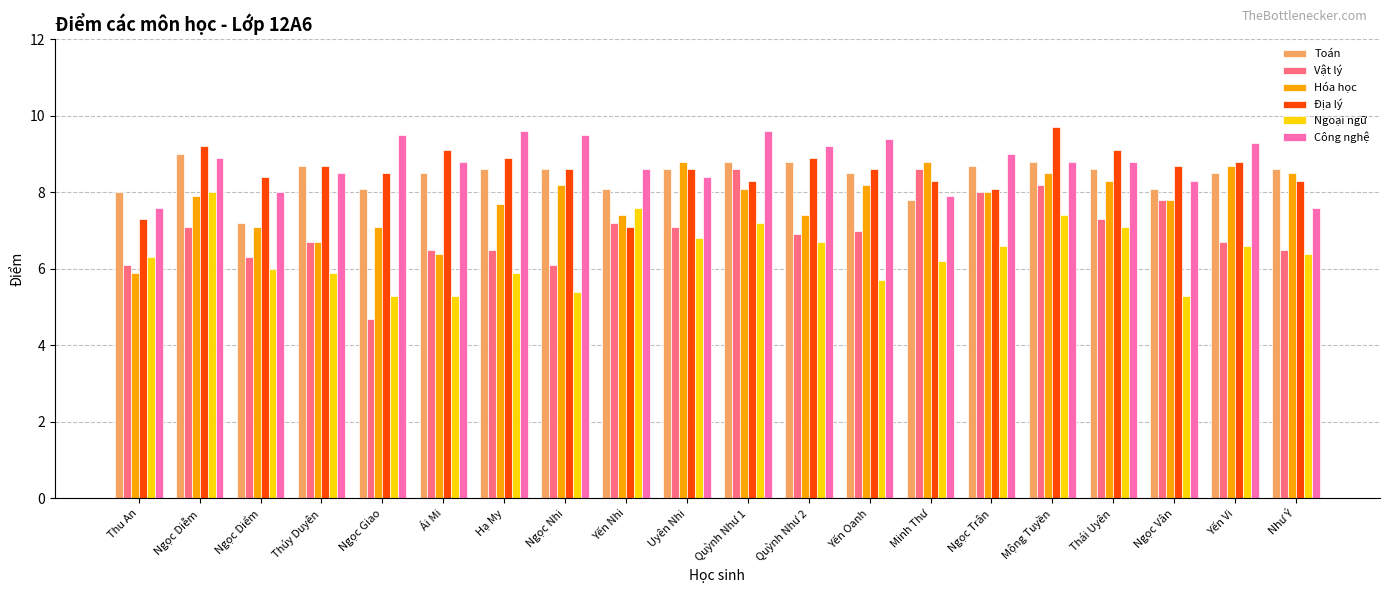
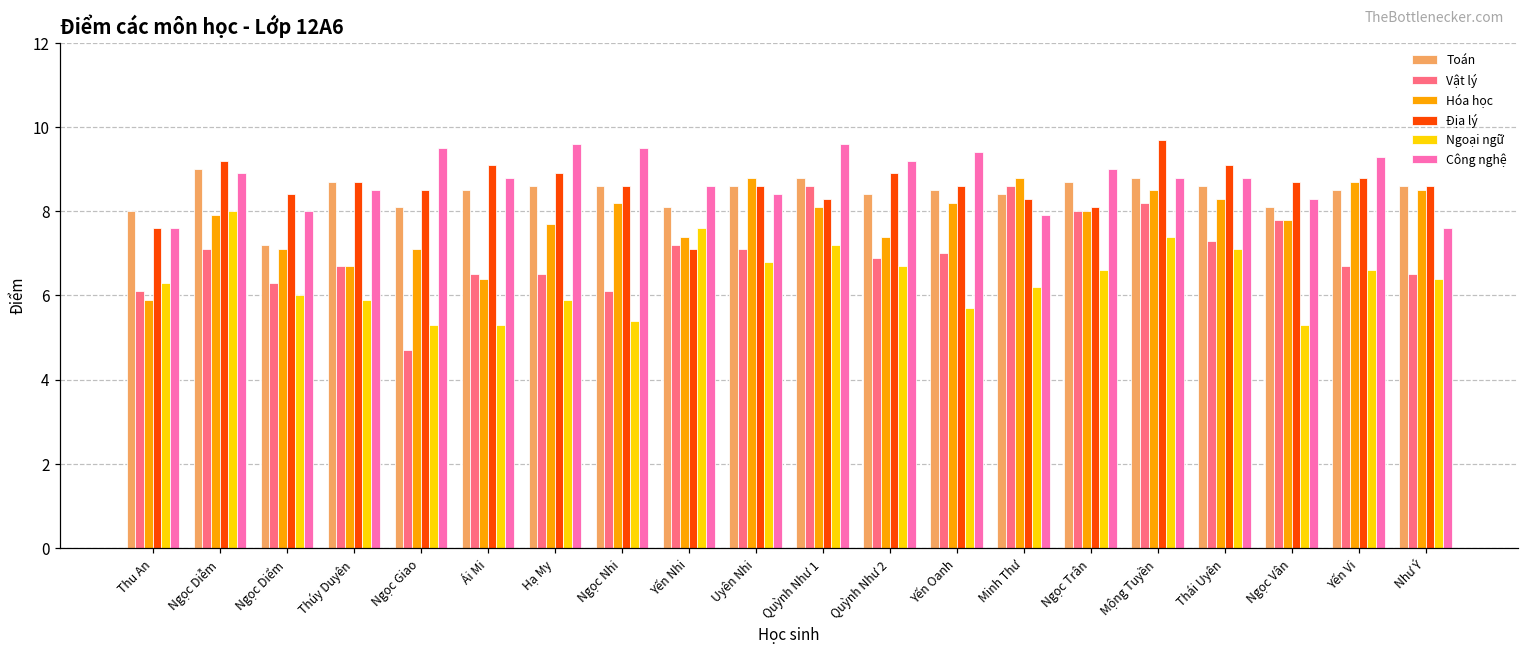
Địa lý, Thu An: 7.3 -> 7.6
Toán, Quỳnh Như 2: 8.8 -> 8.4
Toán, Minh Thư: 7.8 -> 8.4
Địa lý, Như Ý: 8.3 -> 8.6
